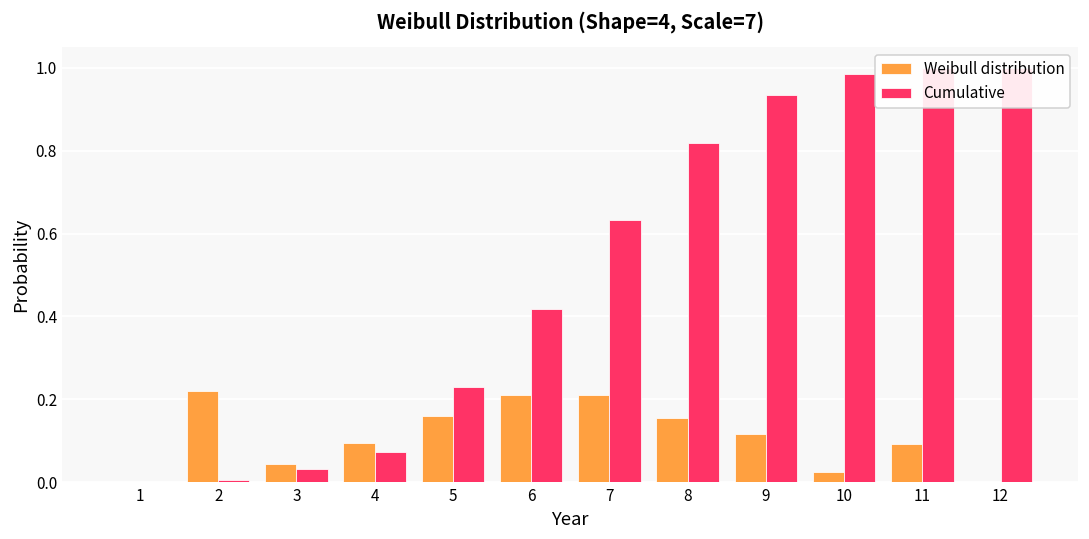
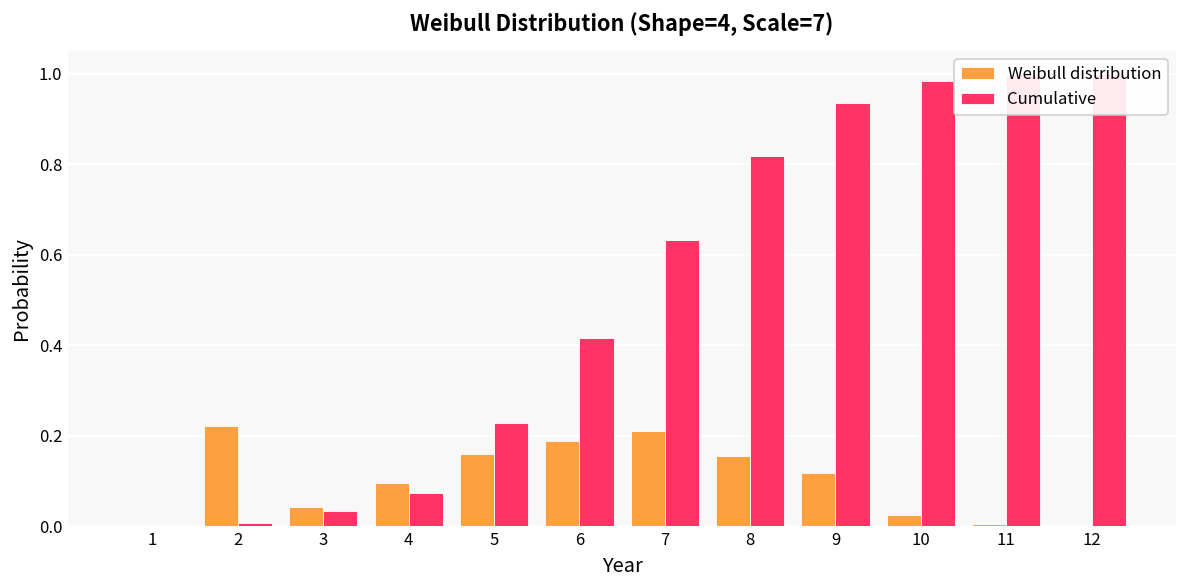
Weibull distribution, 6: 0.21 -> 0.19
Weibull distribution, 11: 0.09 -> 0.00
